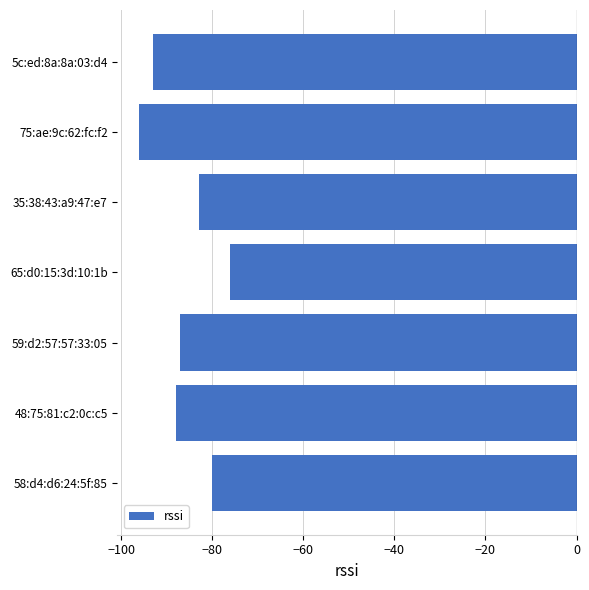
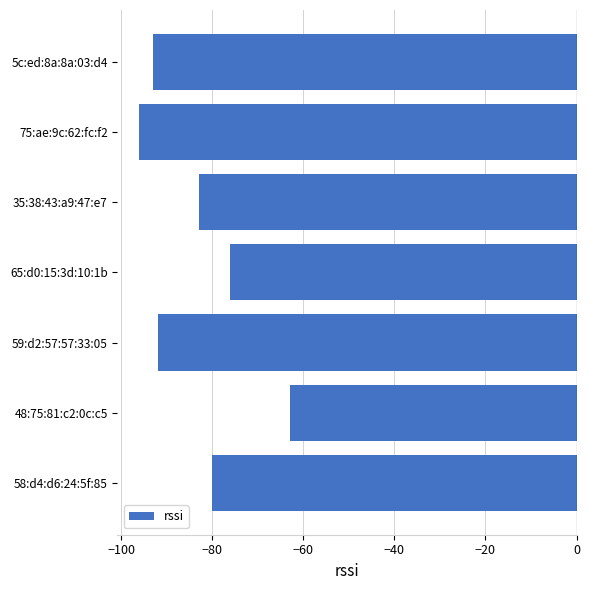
59:d2:57:57:33:05: -87 -> -92
48:75:81:c2:0c:c5: -88 -> -63
